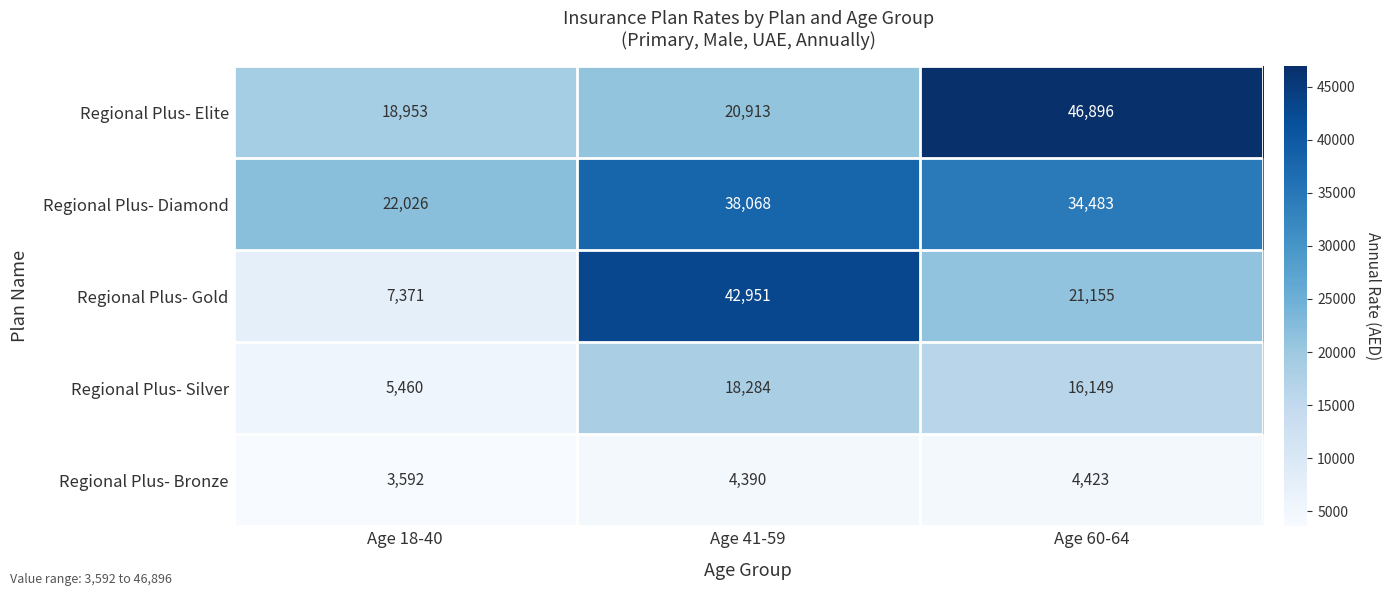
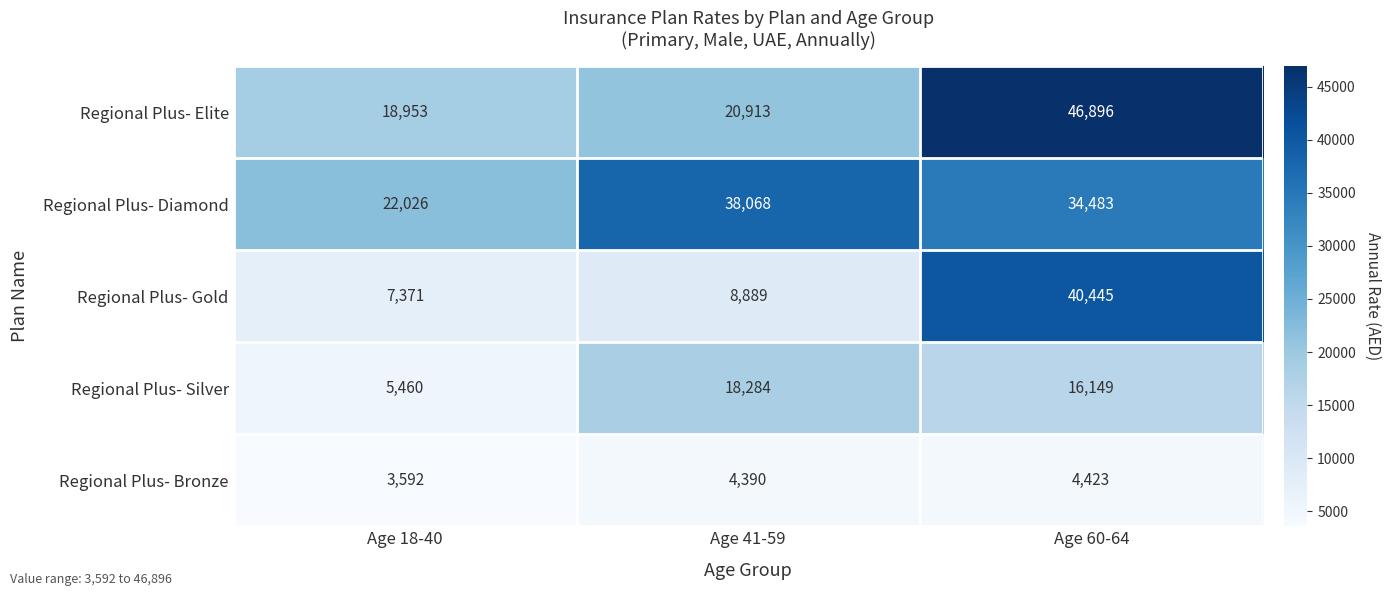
Regional Plus- Gold, Age 41-59: 42,951 -> 8,889
Regional Plus- Gold, Age 60-64: 21,155 -> 40,445
